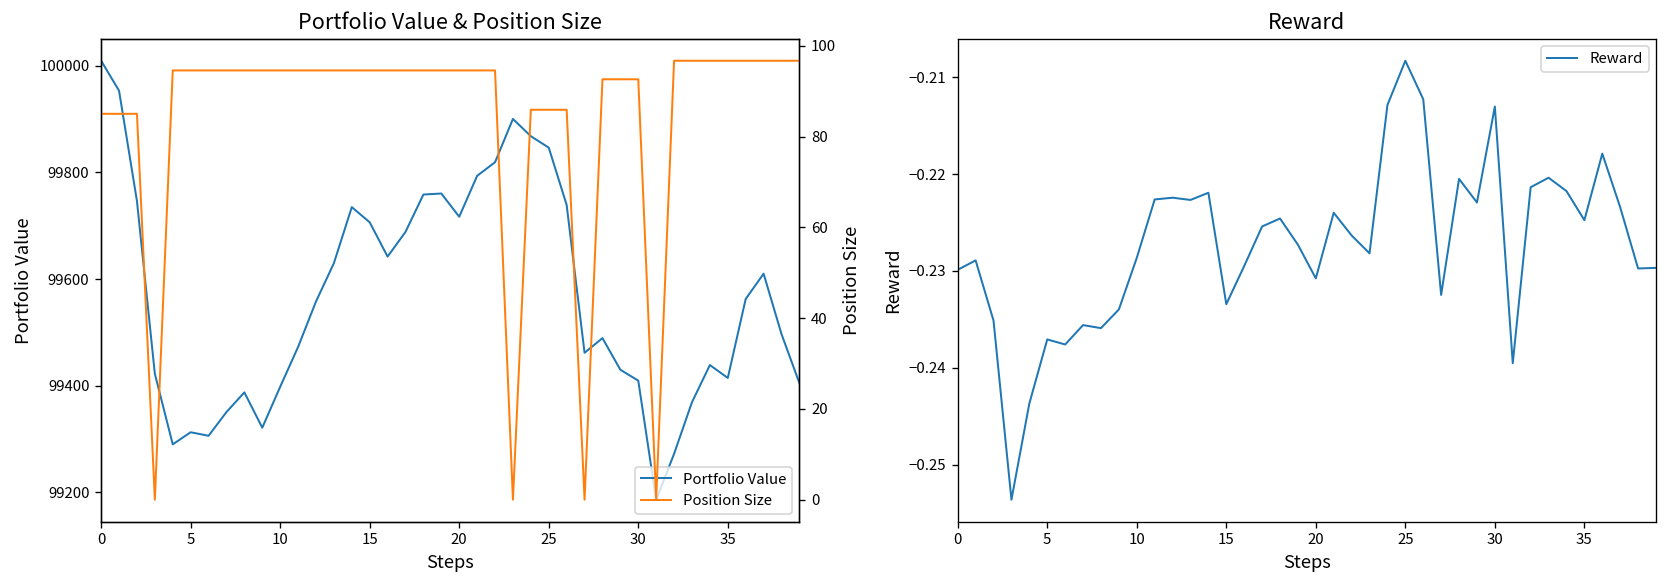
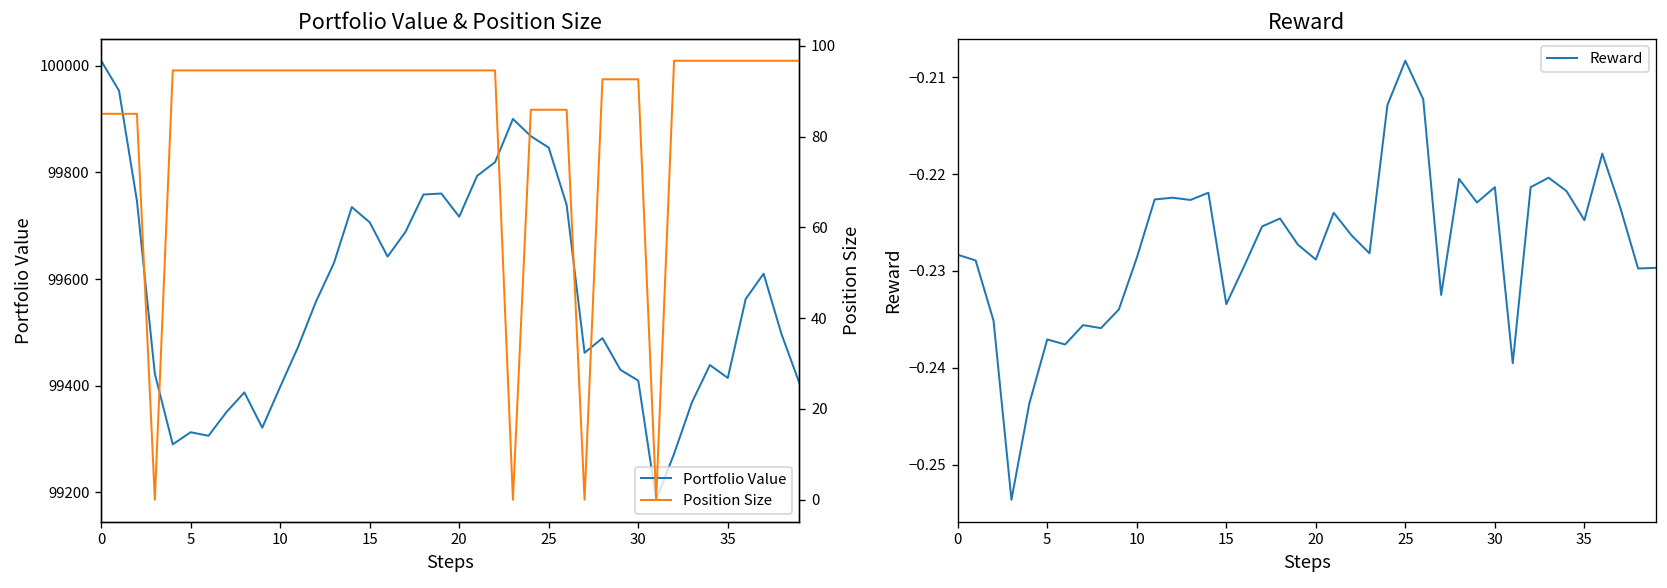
Reward, 0: -0.230 -> -0.228
Reward, 20: -0.231 -> -0.229
Reward, 30: -0.213 -> -0.221
